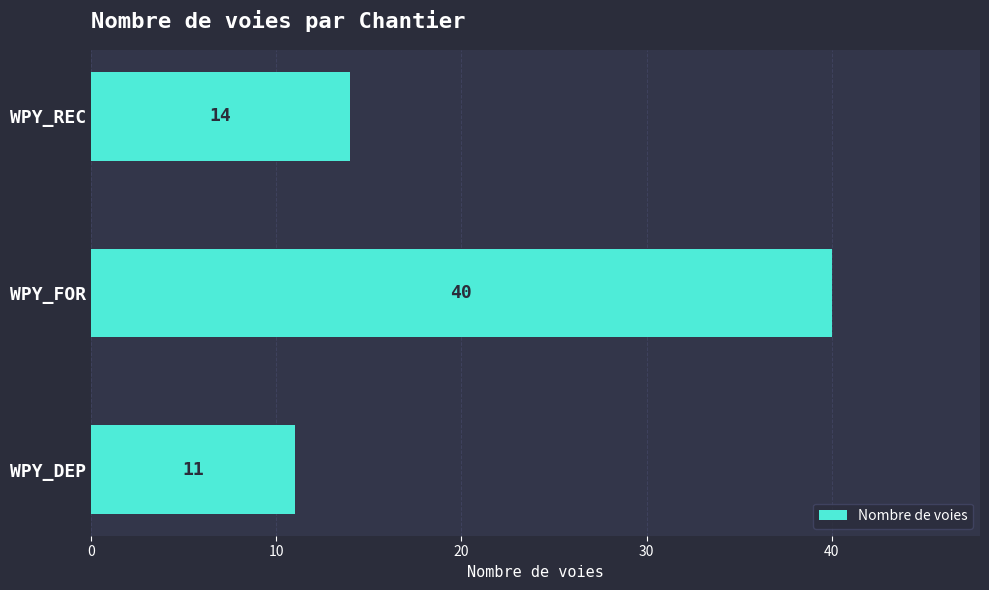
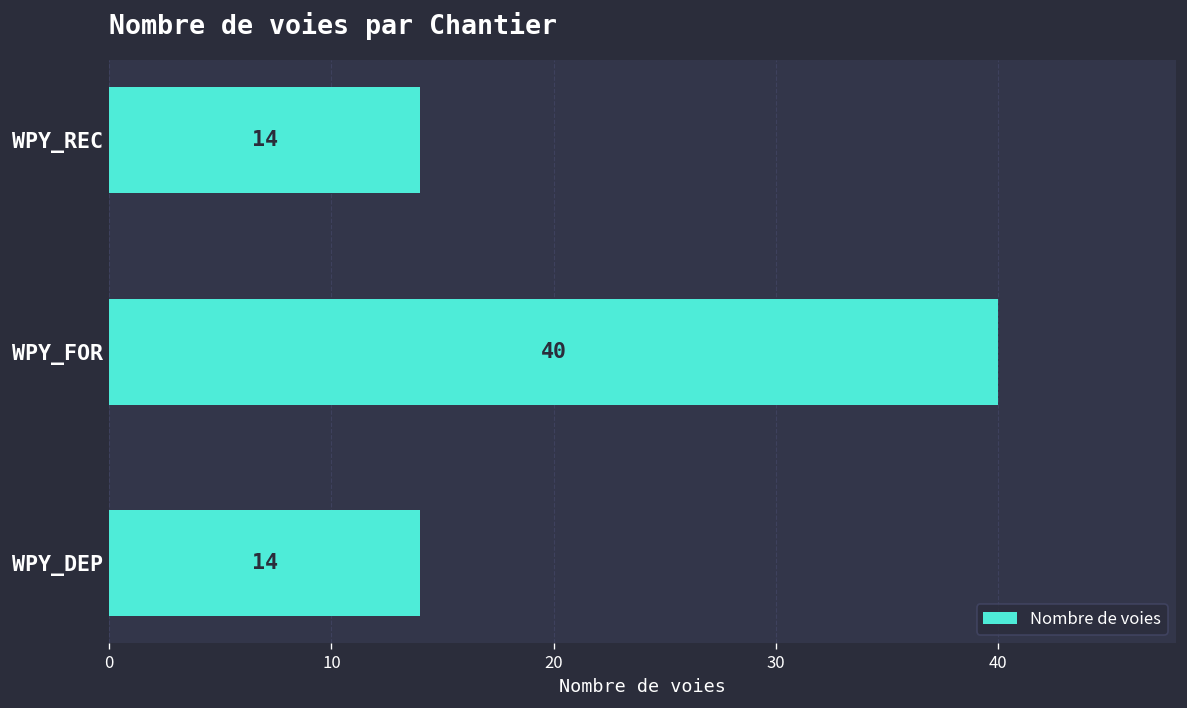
WPY_DEP: 11 -> 14
